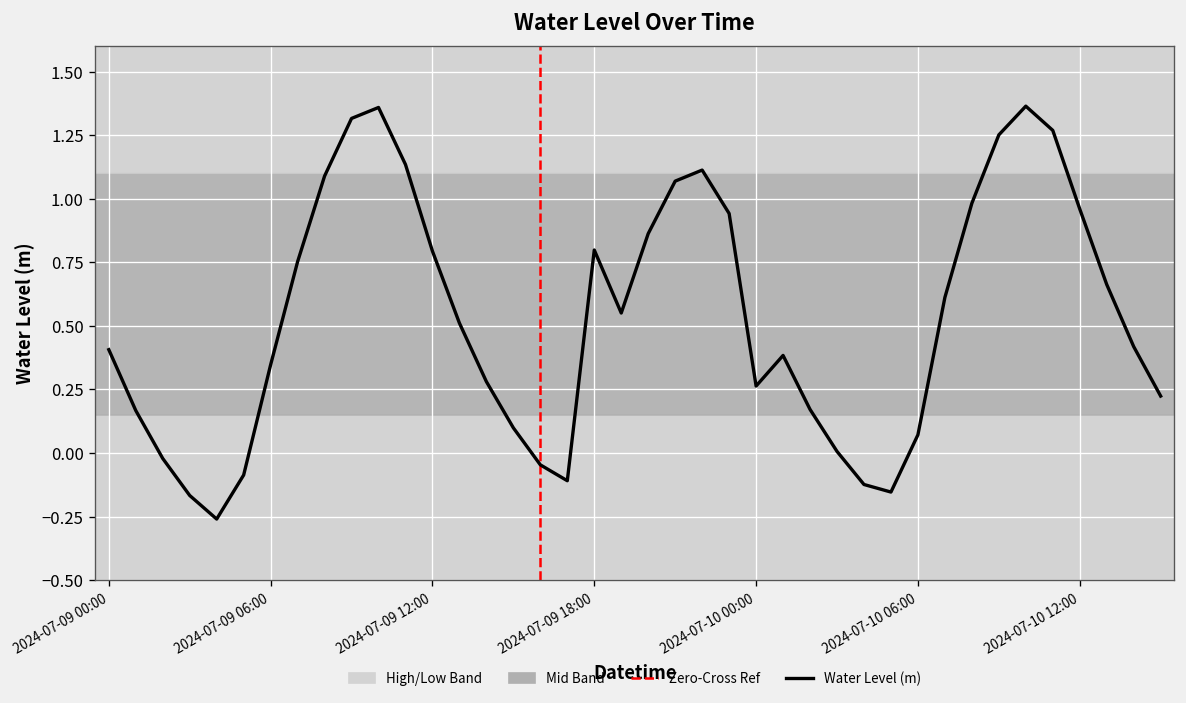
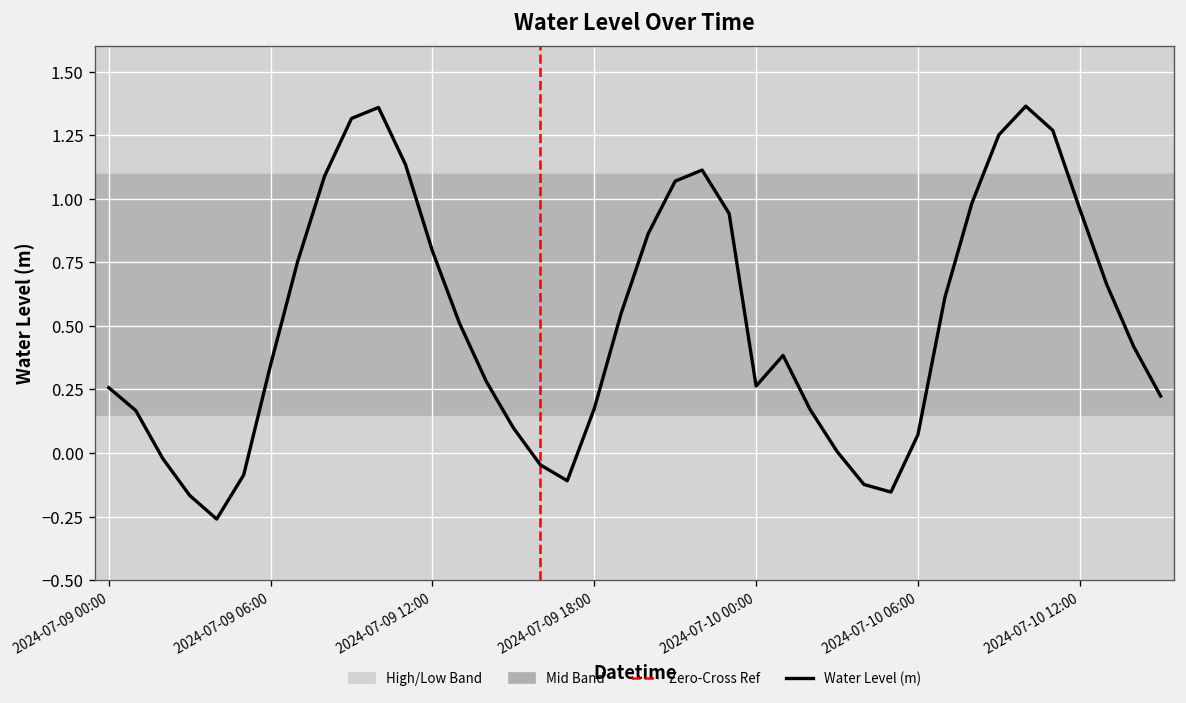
2024-07-09 00:00: 0.41 -> 0.26
2024-07-09 18:00: 0.80 -> 0.17
